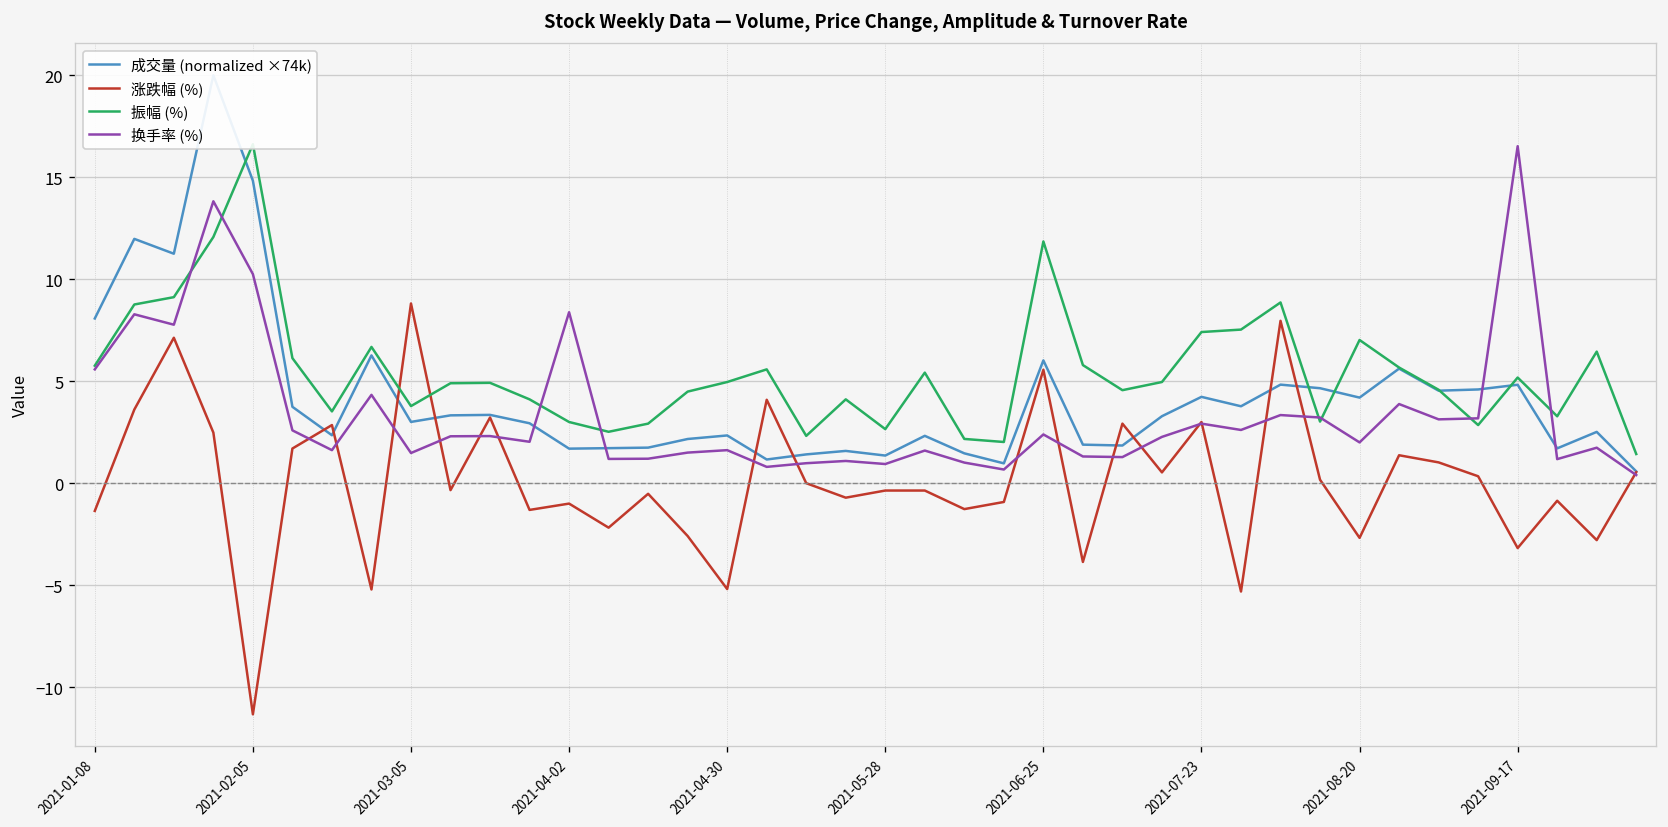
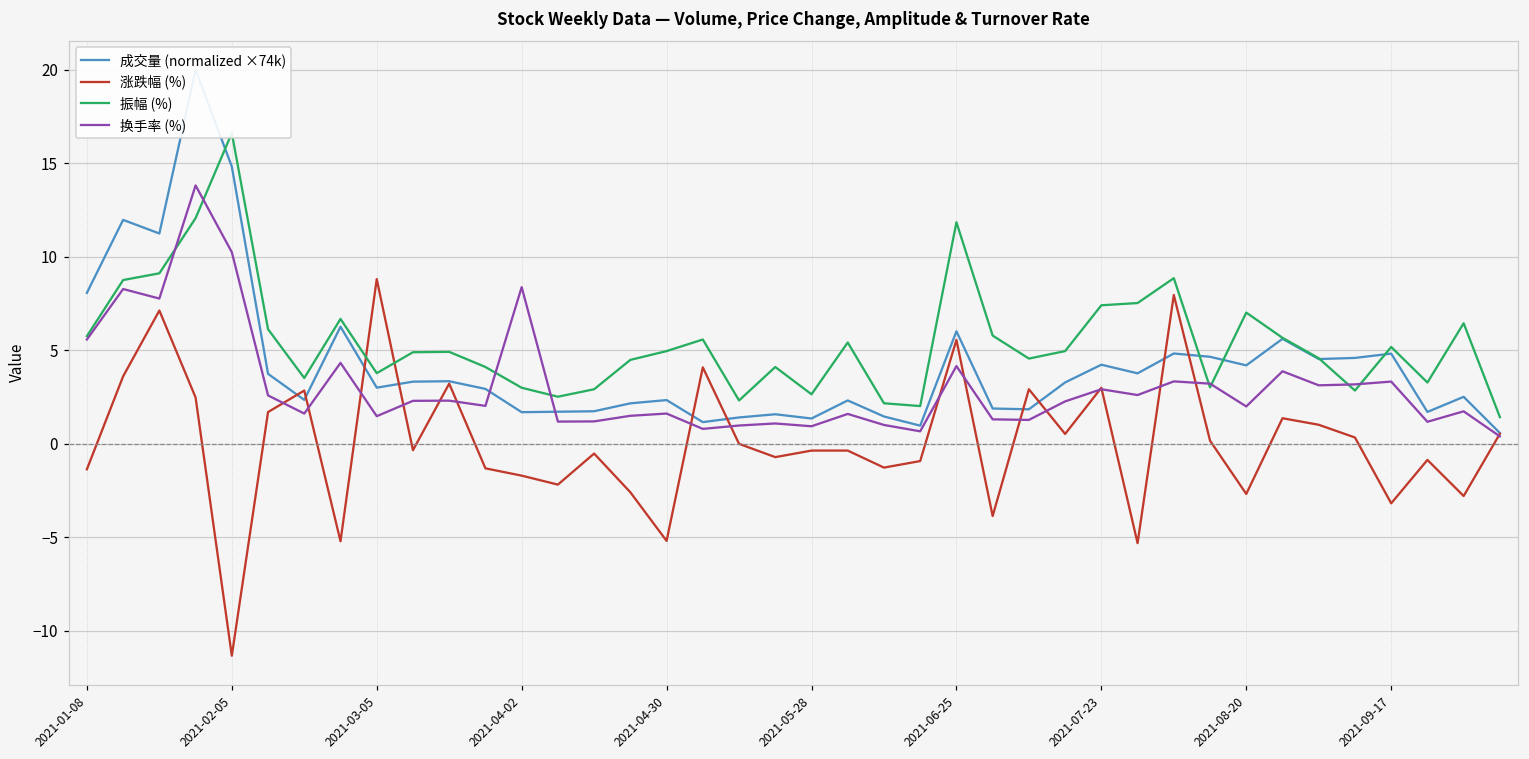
涨跌幅 (%), 2021-04-02: -1.0 -> -1.7
换手率 (%), 2021-06-25: 2.4 -> 4.2
换手率 (%), 2021-09-17: 16.5 -> 3.3
